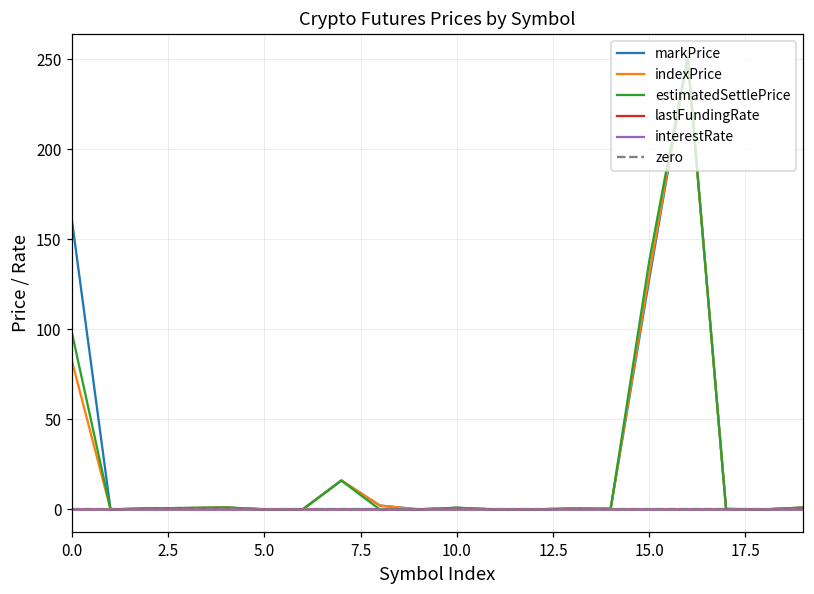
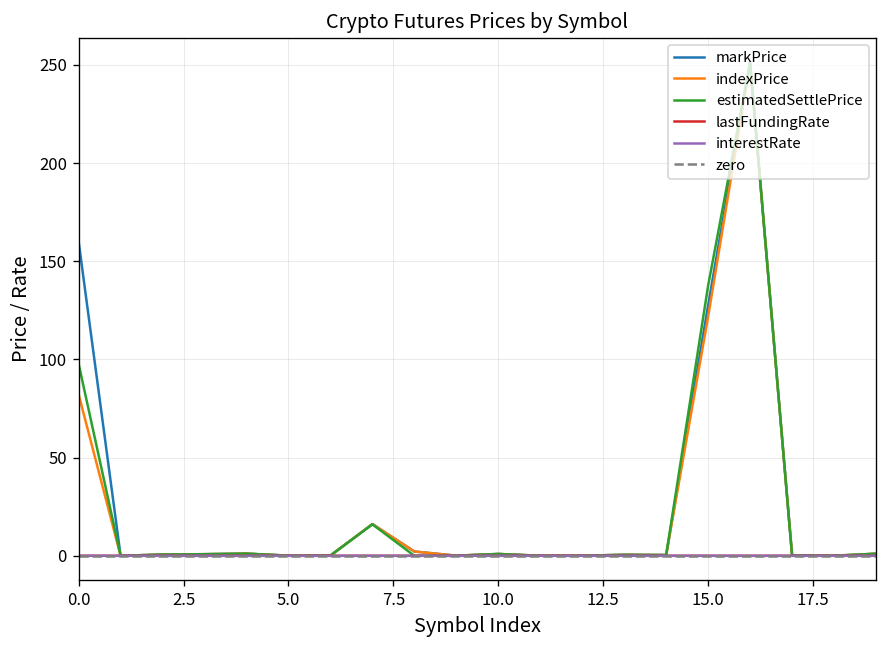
indexPrice, 15.0: 130 -> 122
